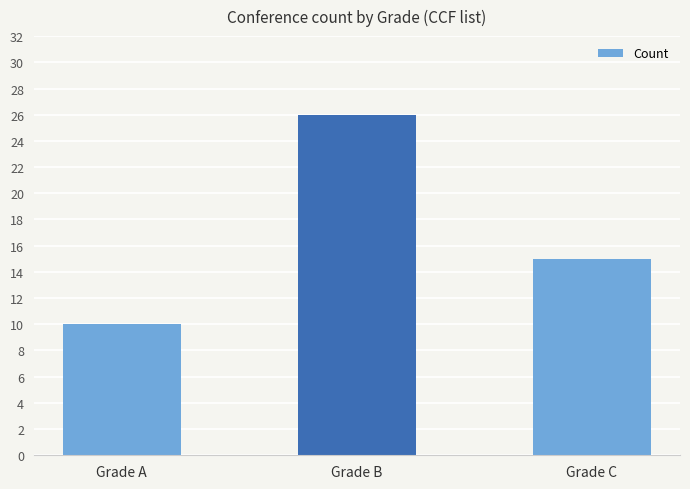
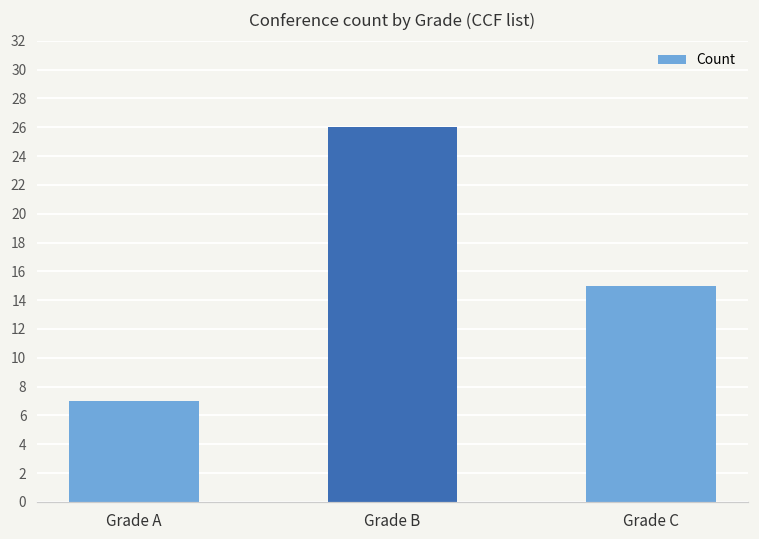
Grade A: 10 -> 7
